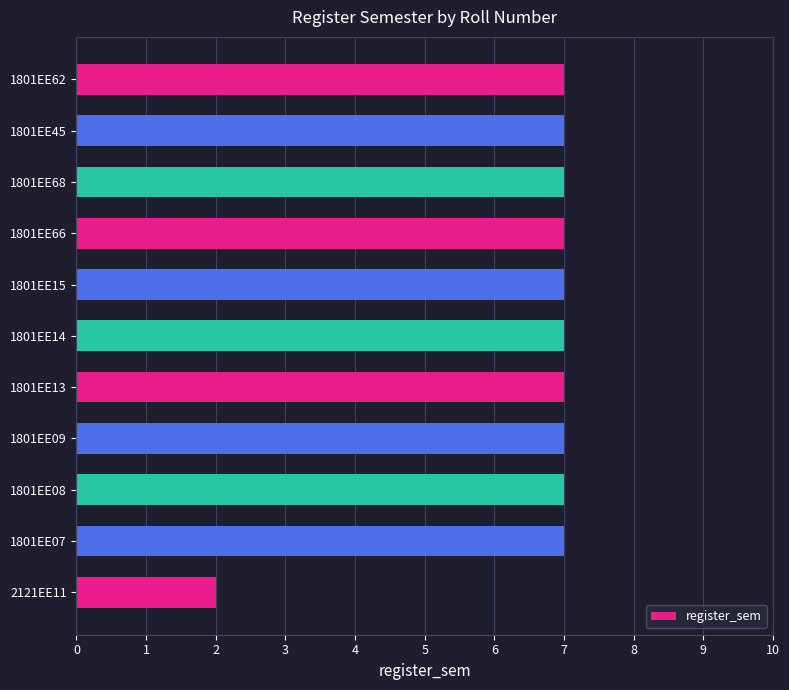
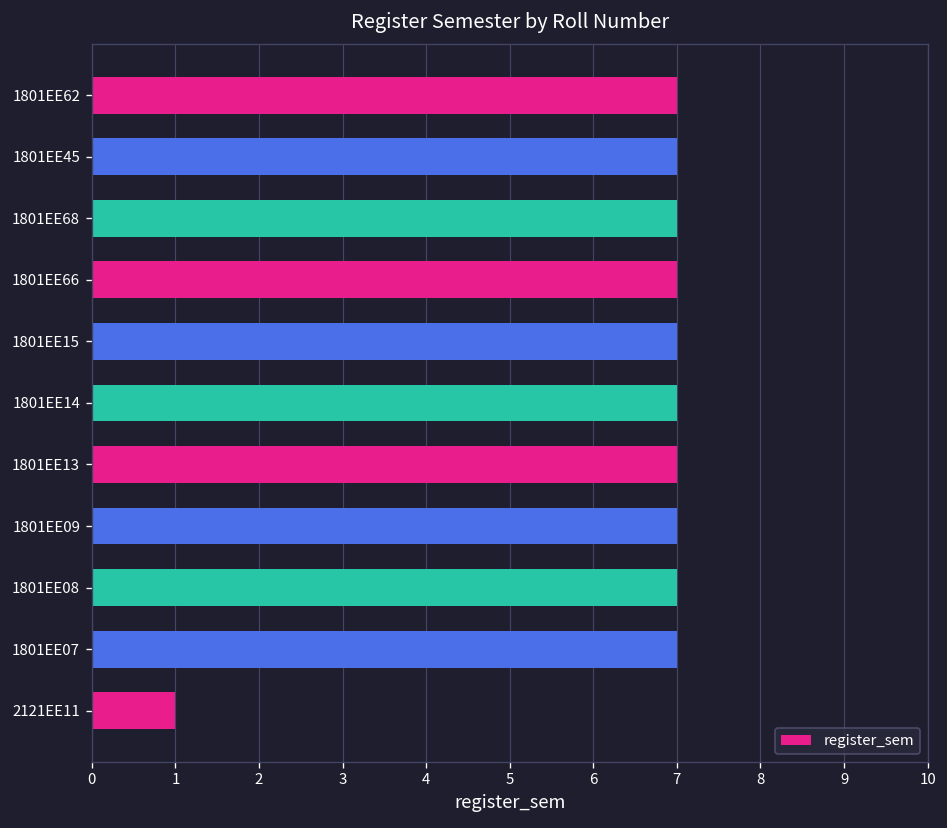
2121EE11: 2 -> 1
